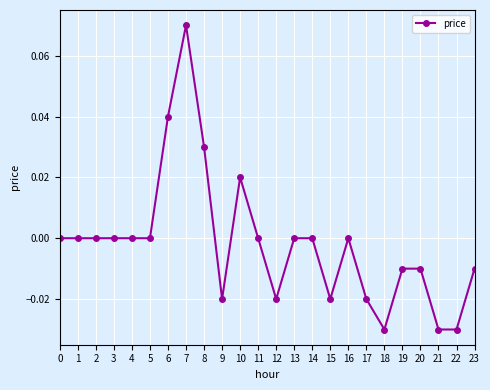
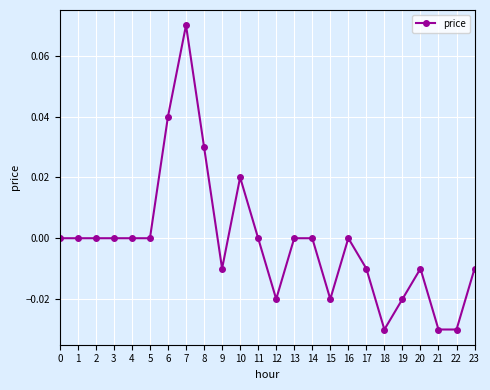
9: -0.02 -> -0.01
17: -0.02 -> -0.01
19: -0.01 -> -0.02
